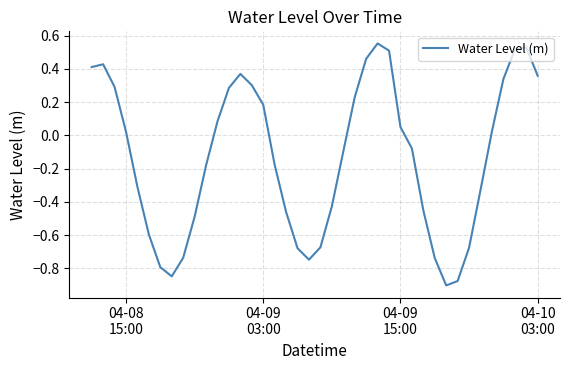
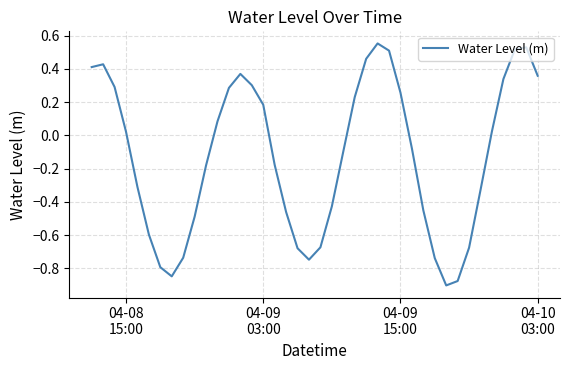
04-09 15:00: 0.05 -> 0.26
